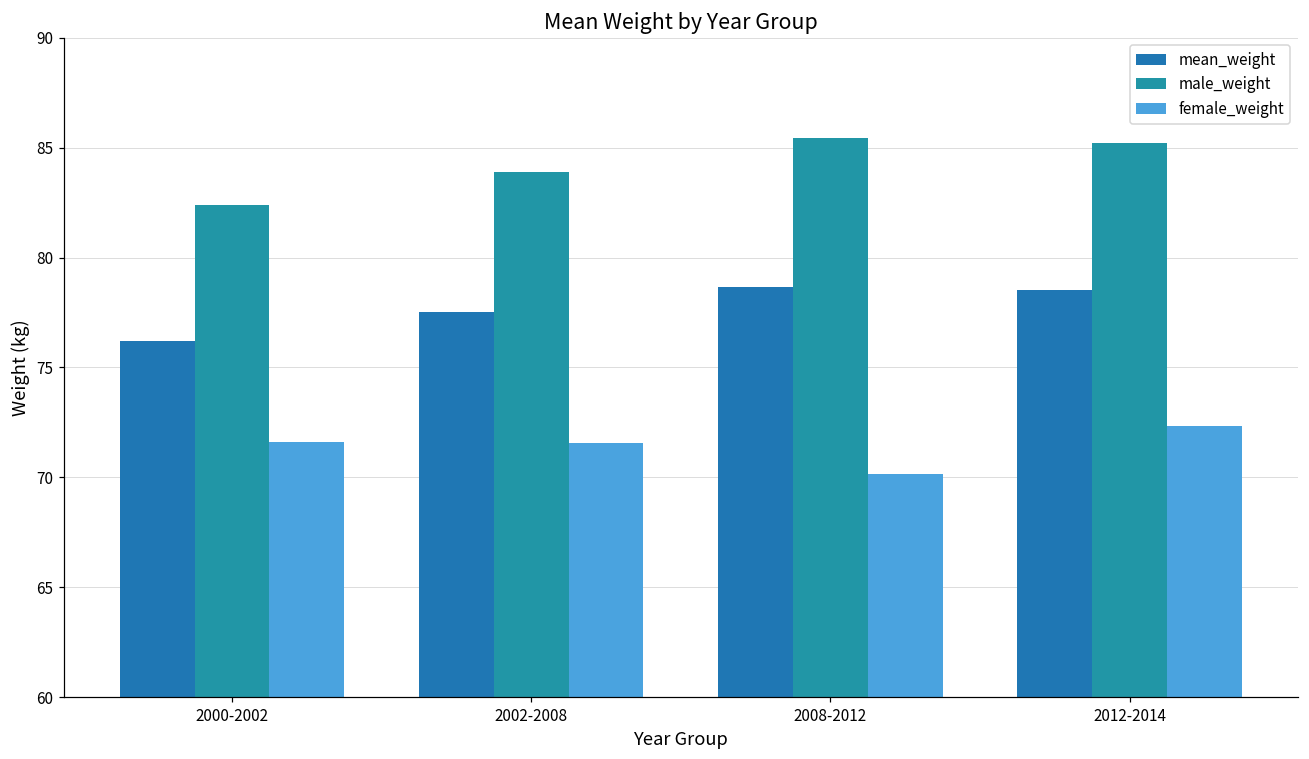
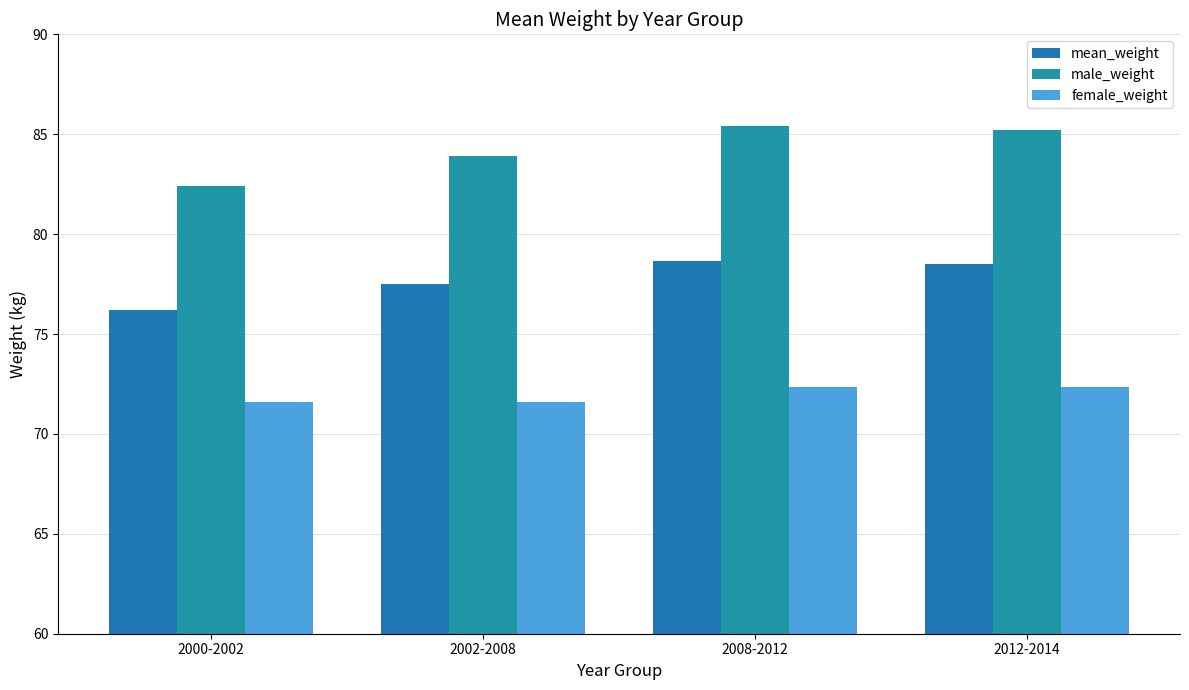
female_weight, 2008-2012: 70.1 -> 72.4
